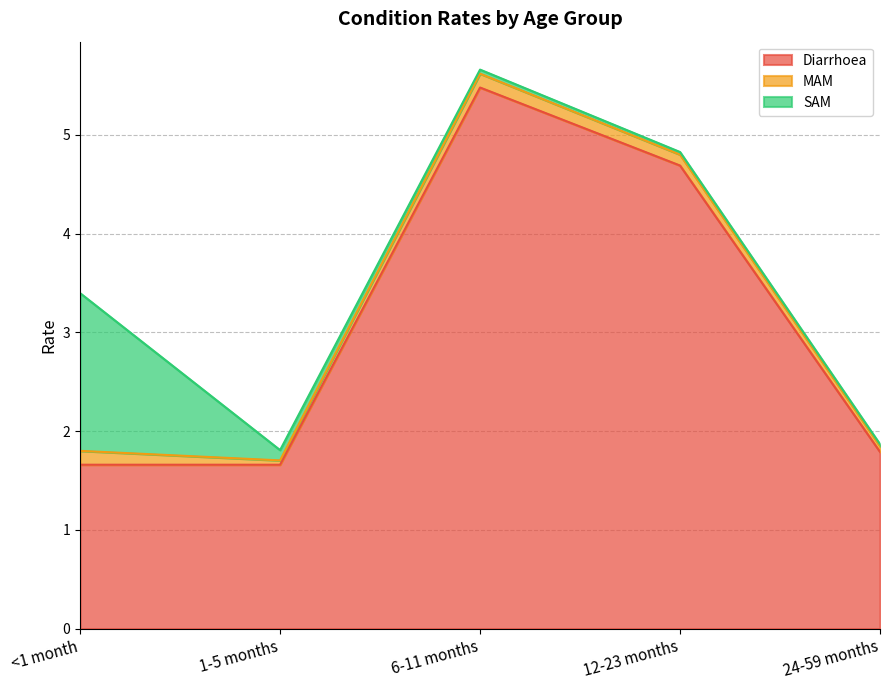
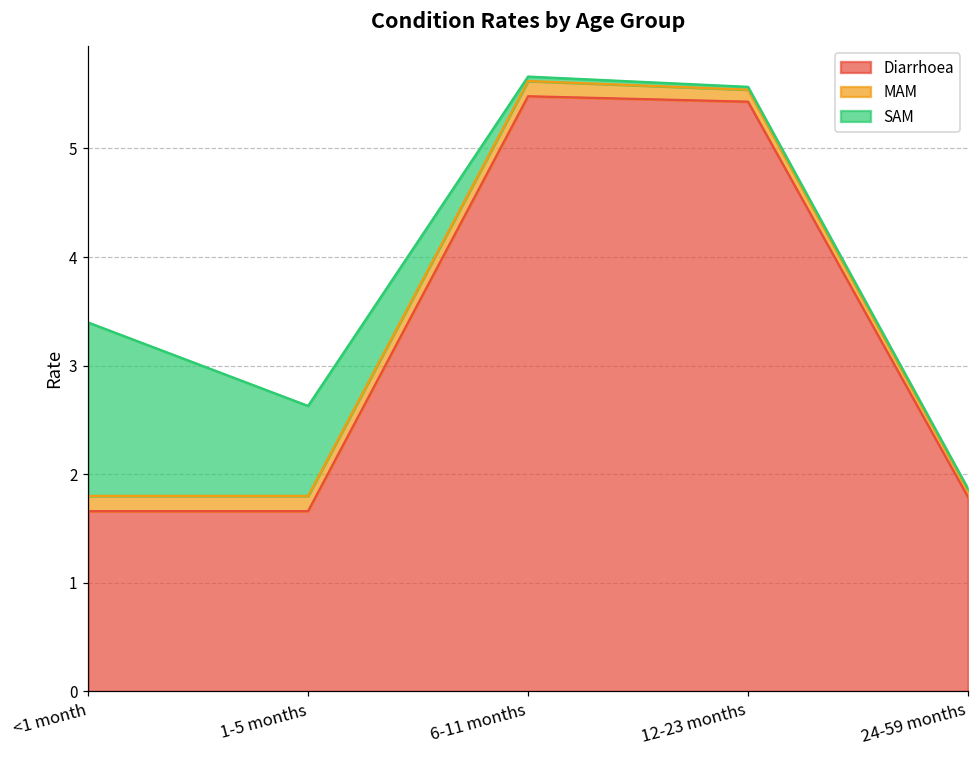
MAM, 1-5 months: 0.0 -> 0.1
SAM, 1-5 months: 0.1 -> 0.8
Diarrhoea, 12-23 months: 4.7 -> 5.4
